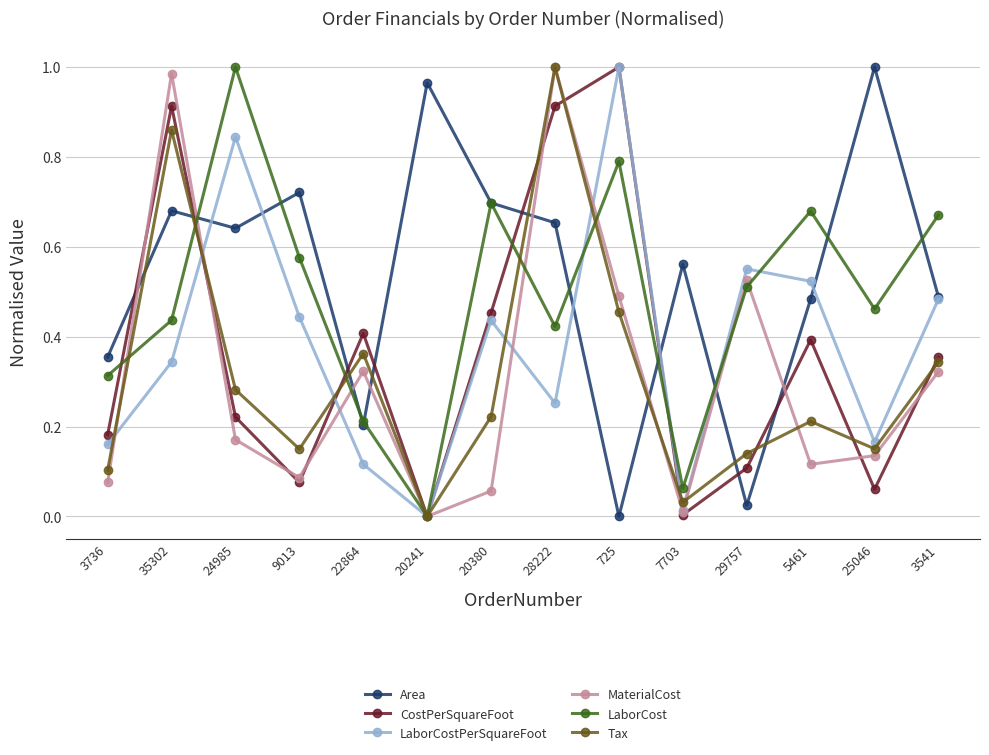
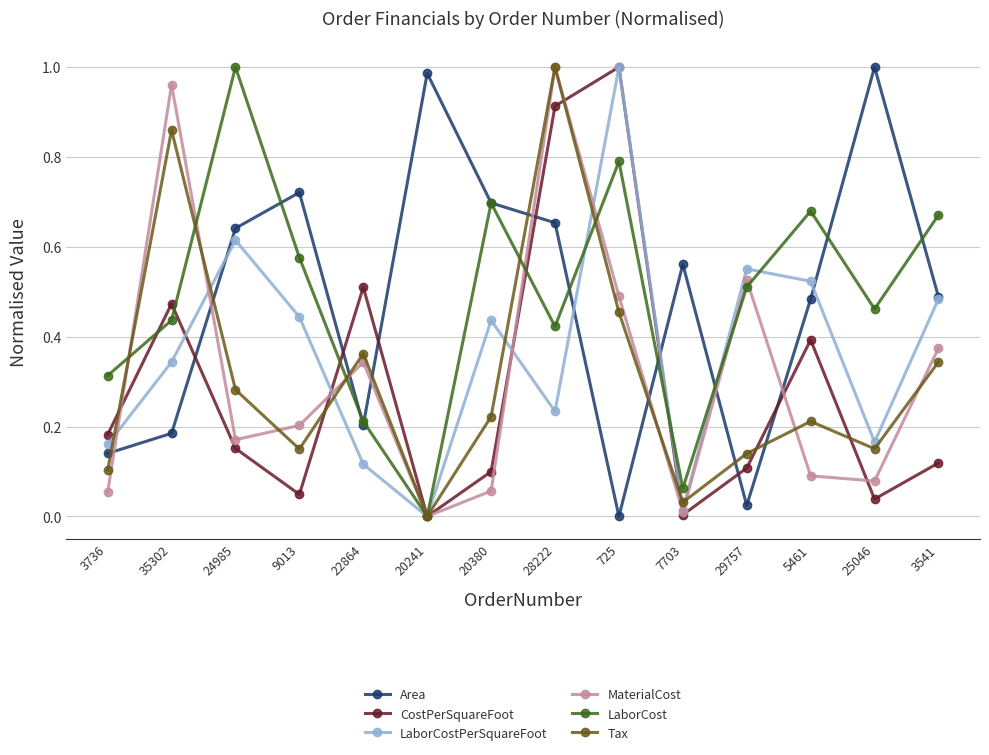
Area, 3736: 0.35 -> 0.14
MaterialCost, 3736: 0.08 -> 0.05
Area, 35302: 0.68 -> 0.18
CostPerSquareFoot, 35302: 0.91 -> 0.47
MaterialCost, 35302: 0.99 -> 0.96
CostPerSquareFoot, 24985: 0.22 -> 0.15
LaborCostPerSquareFoot, 24985: 0.84 -> 0.61
CostPerSquareFoot, 9013: 0.08 -> 0.05
MaterialCost, 9013: 0.09 -> 0.20
CostPerSquareFoot, 22864: 0.41 -> 0.51
MaterialCost, 22864: 0.32 -> 0.34
Area, 20241: 0.97 -> 0.99
CostPerSquareFoot, 20380: 0.45 -> 0.10
LaborCostPerSquareFoot, 28222: 0.25 -> 0.23
MaterialCost, 5461: 0.12 -> 0.09
CostPerSquareFoot, 25046: 0.06 -> 0.04
MaterialCost, 25046: 0.14 -> 0.08
CostPerSquareFoot, 3541: 0.35 -> 0.12
MaterialCost, 3541: 0.32 -> 0.37
